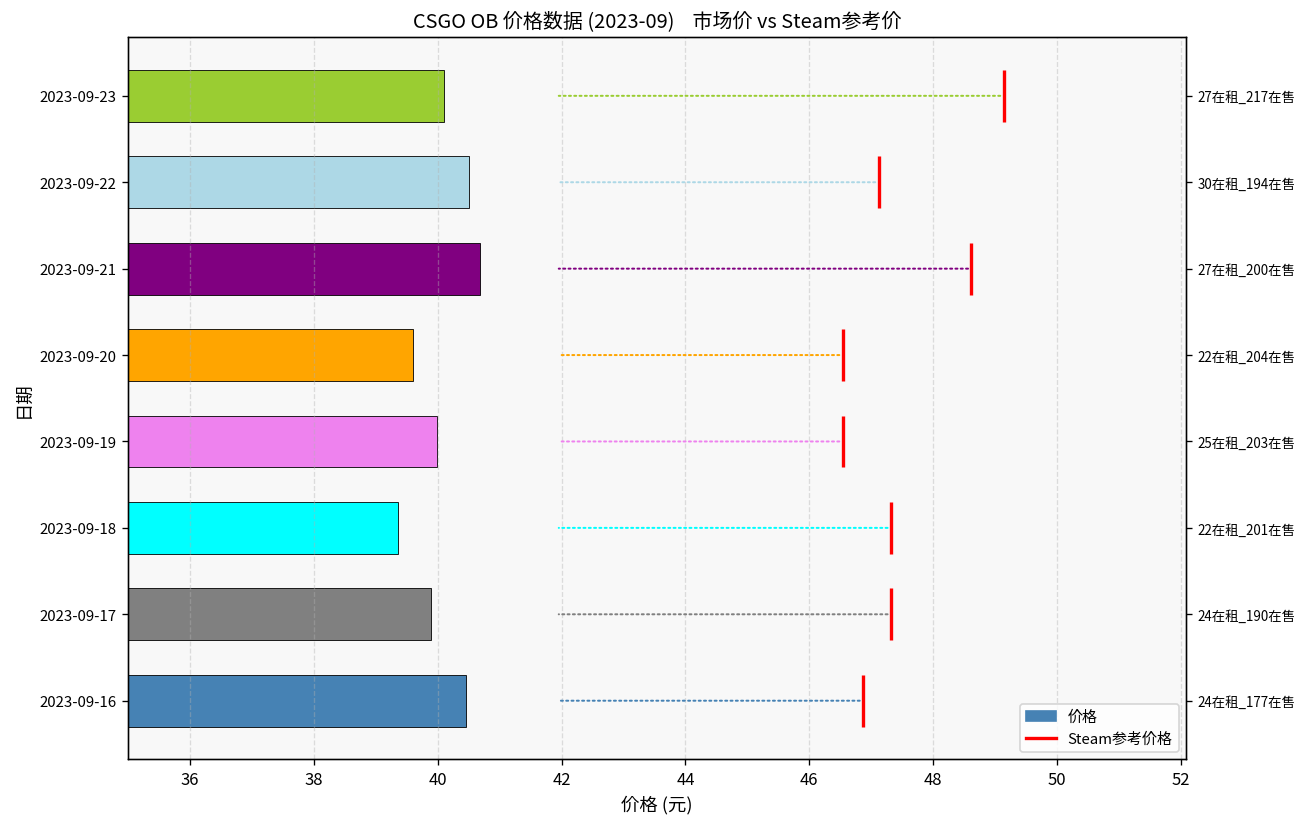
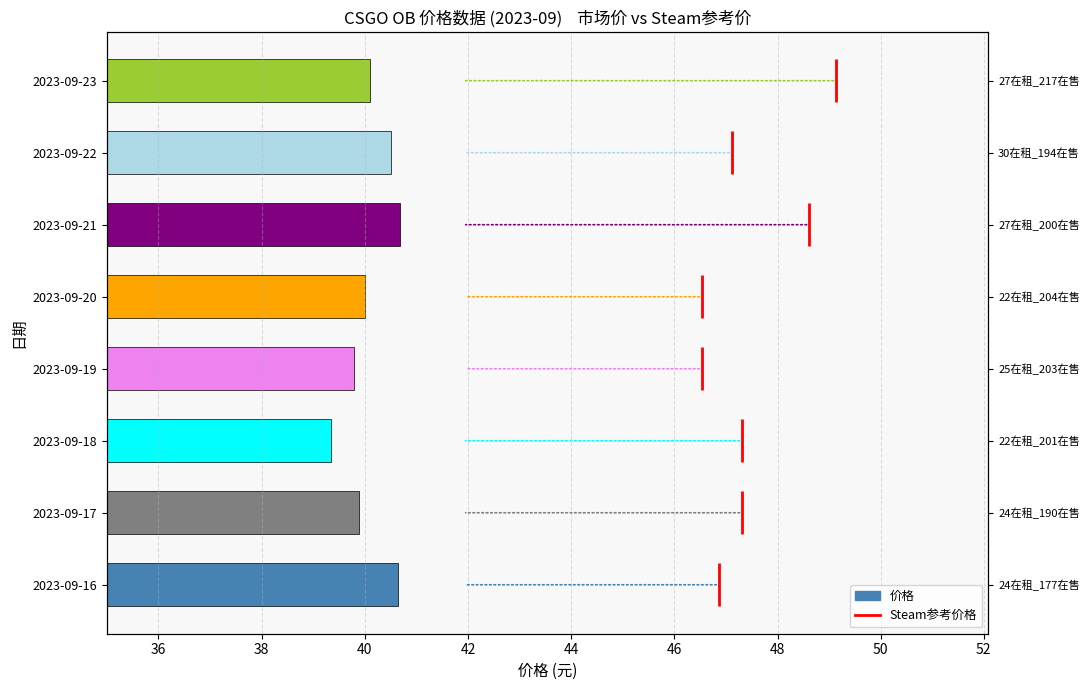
2023-09-20: 39.6 -> 40.0
2023-09-19: 40.0 -> 39.8
2023-09-16: 40.5 -> 40.6
